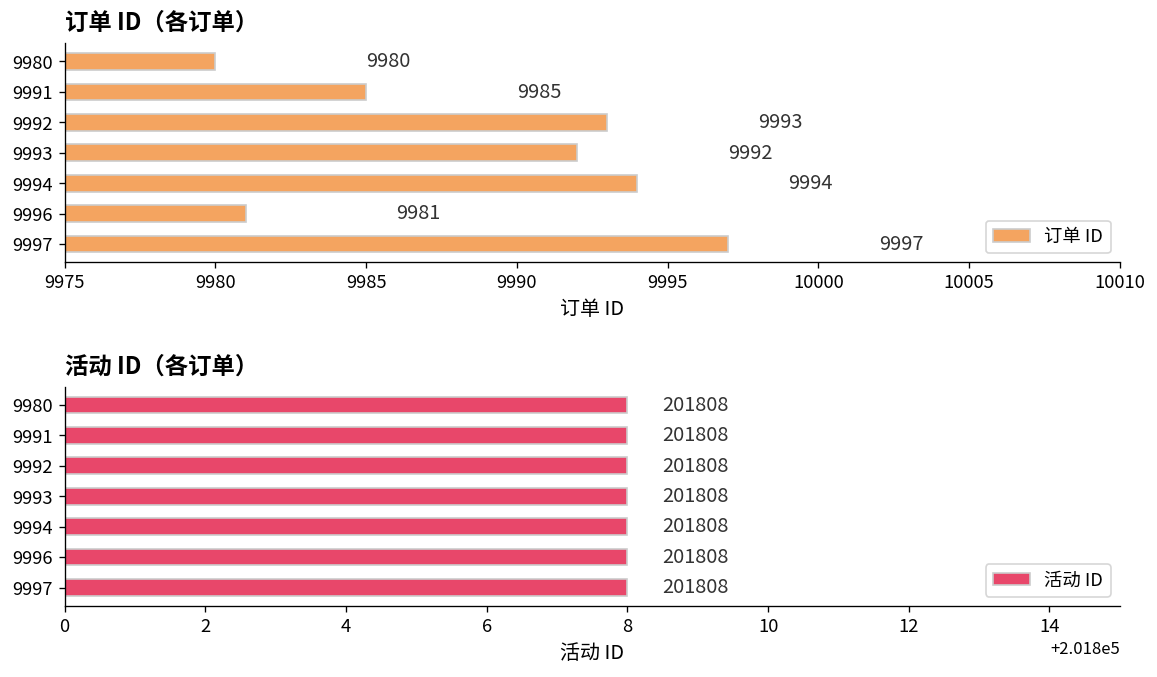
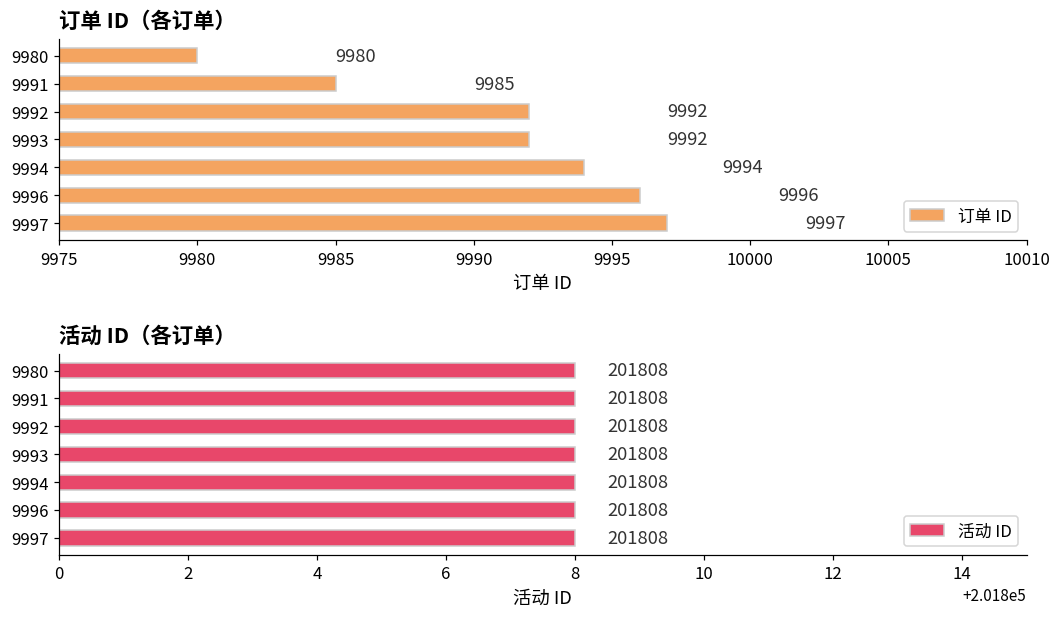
订单 ID（各订单）, 9992: 9993 -> 9992
订单 ID（各订单）, 9996: 9981 -> 9996
